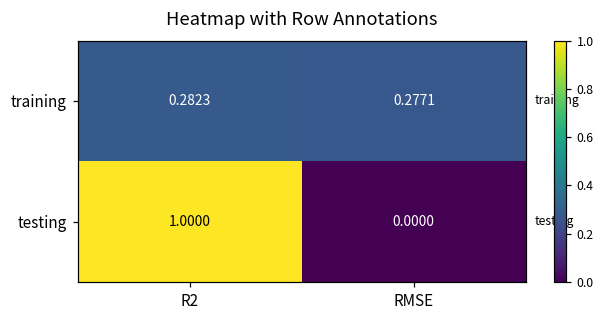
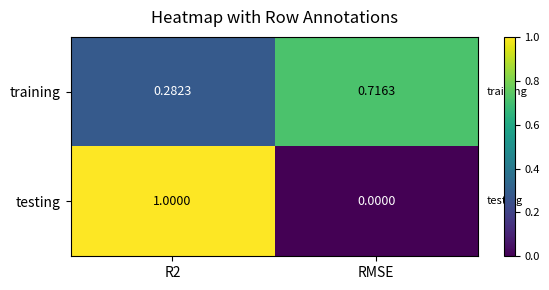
training, RMSE: 0.2771 -> 0.7163
